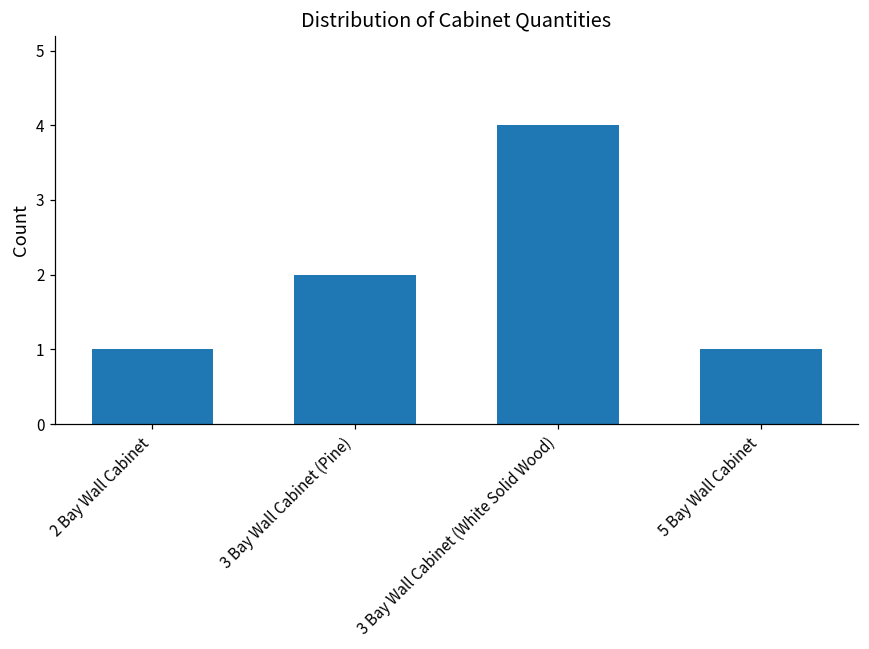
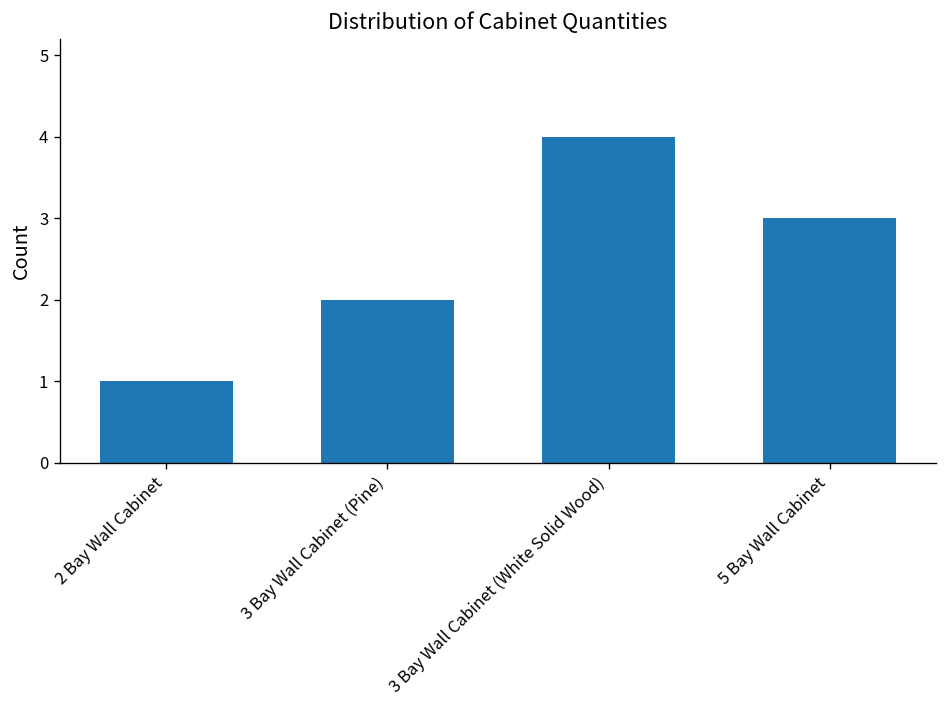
5 Bay Wall Cabinet: 1 -> 3
